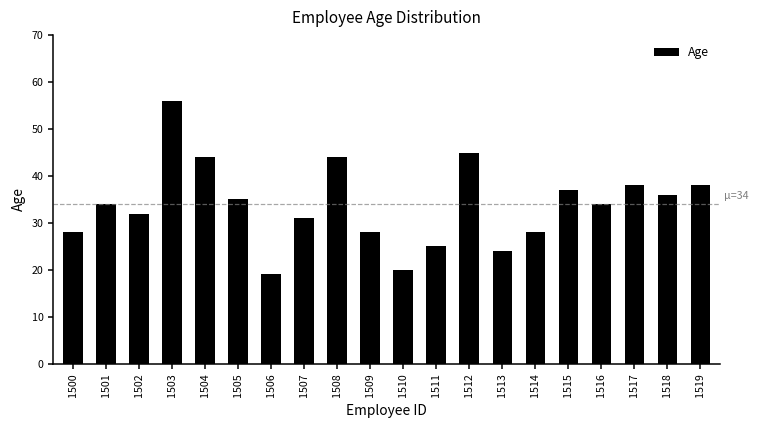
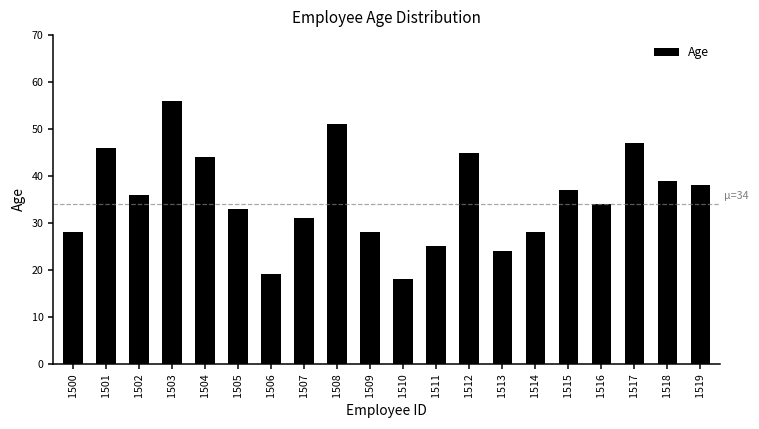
1501: 34 -> 46
1502: 32 -> 36
1505: 35 -> 33
1508: 44 -> 51
1510: 20 -> 18
1517: 38 -> 47
1518: 36 -> 39
